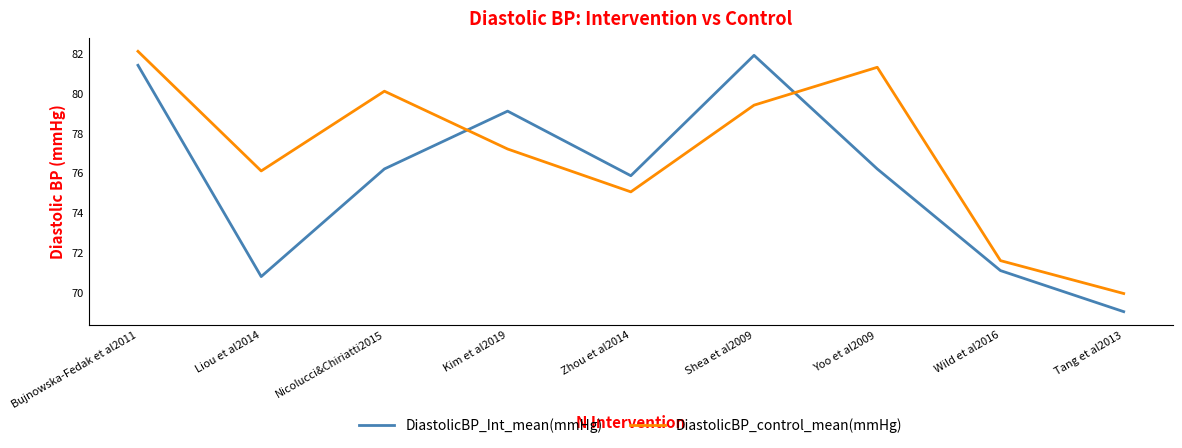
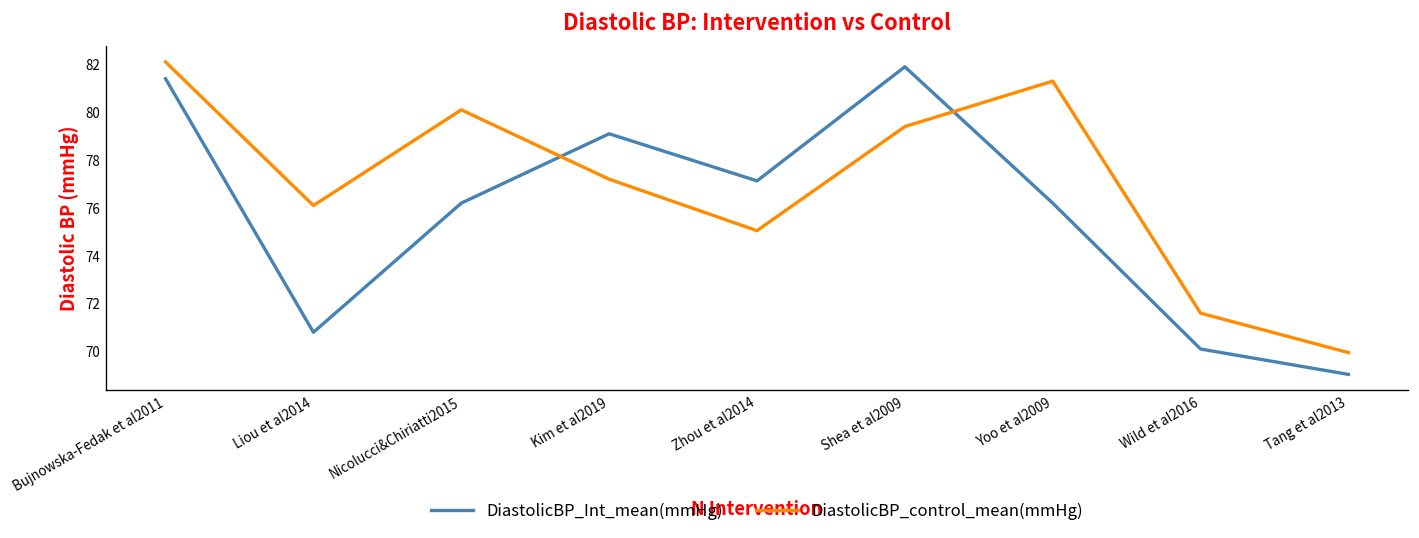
DiastolicBP_Int_mean(mmHg), Zhou et al2014: 75.9 -> 77.1
DiastolicBP_Int_mean(mmHg), Wild et al2016: 71.1 -> 70.1
